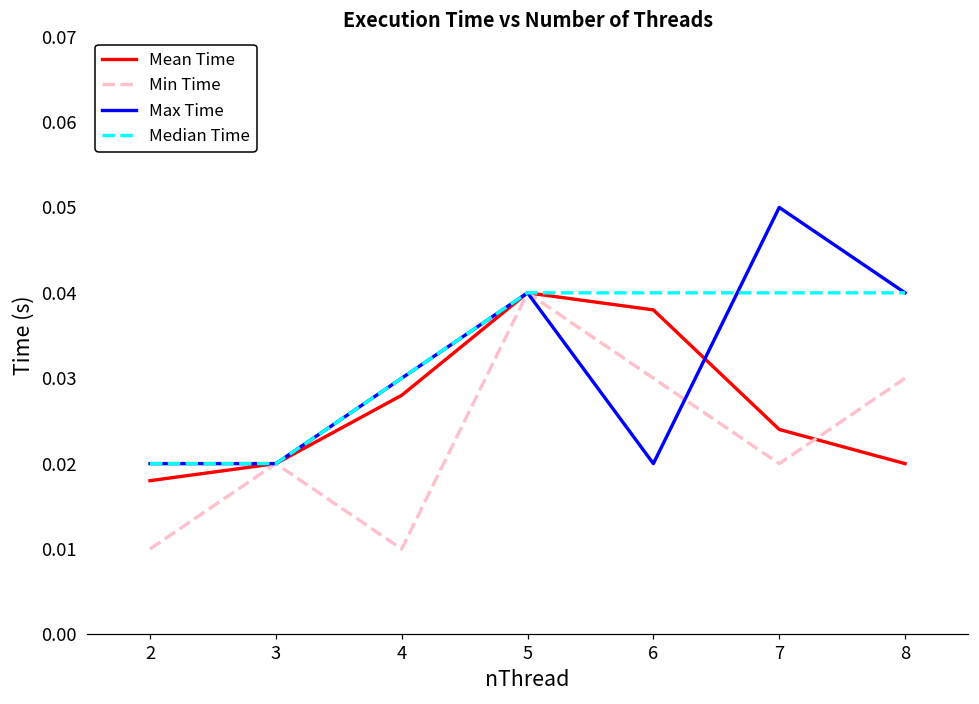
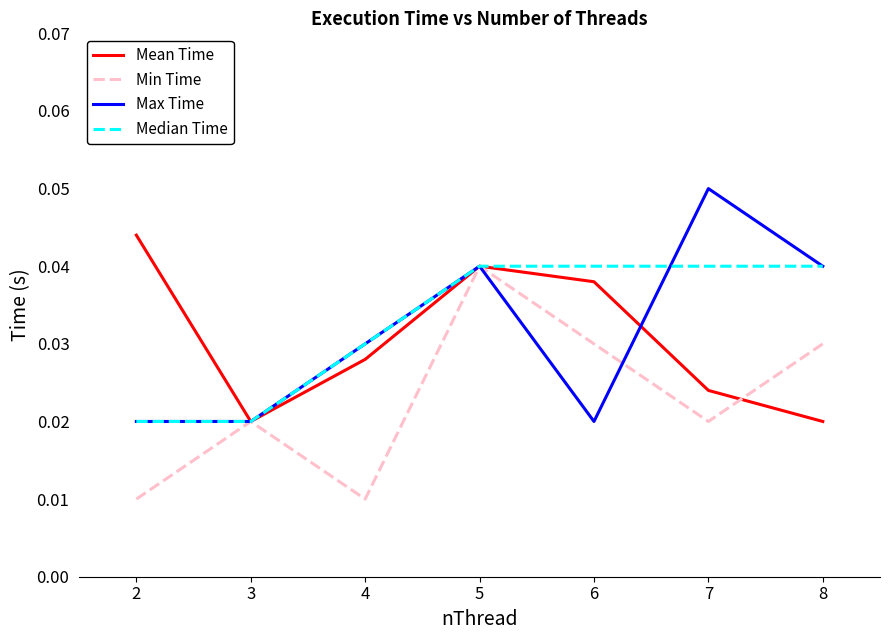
Mean Time, 2: 0.018 -> 0.044
